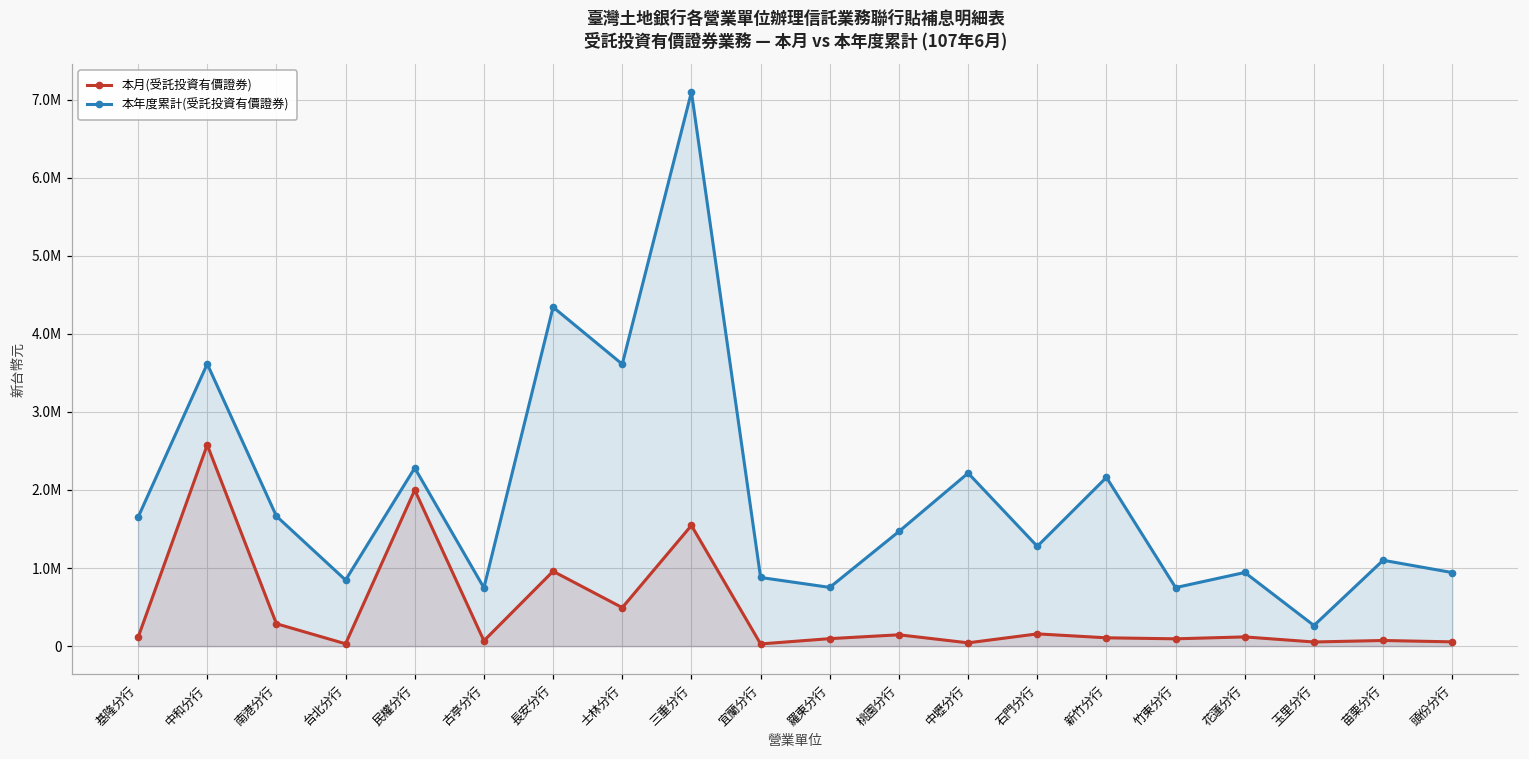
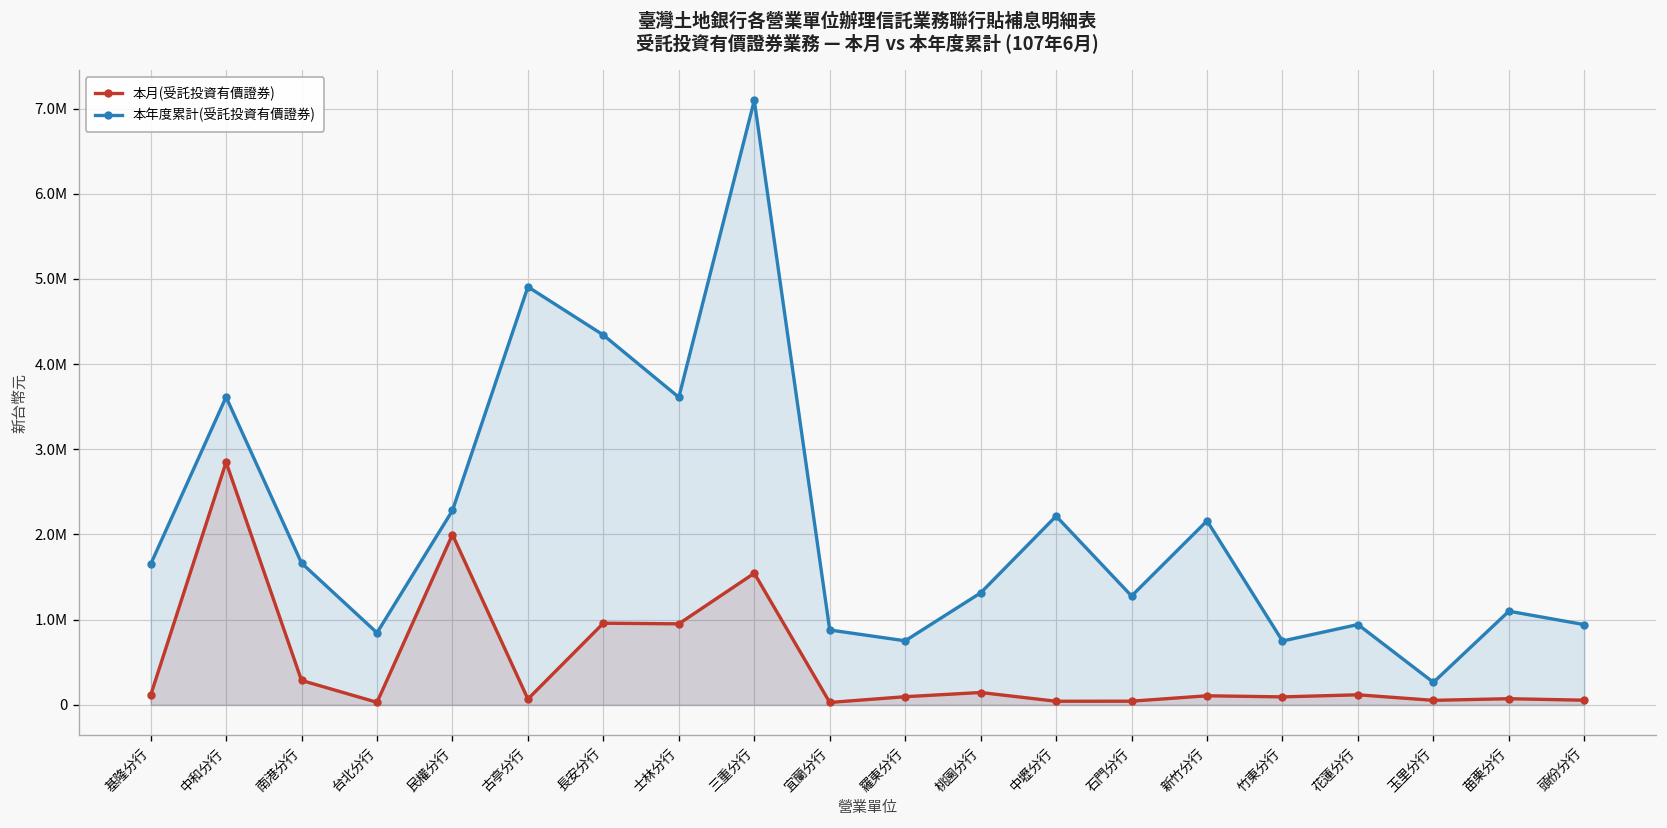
本月(受託投資有價證券), 中和分行: 2600000 -> 2800000
本年度累計(受託投資有價證券), 古亭分行: 700000 -> 4900000
本月(受託投資有價證券), 士林分行: 500000 -> 1000000
本年度累計(受託投資有價證券), 桃園分行: 1500000 -> 1300000
本月(受託投資有價證券), 石門分行: 200000 -> 0
